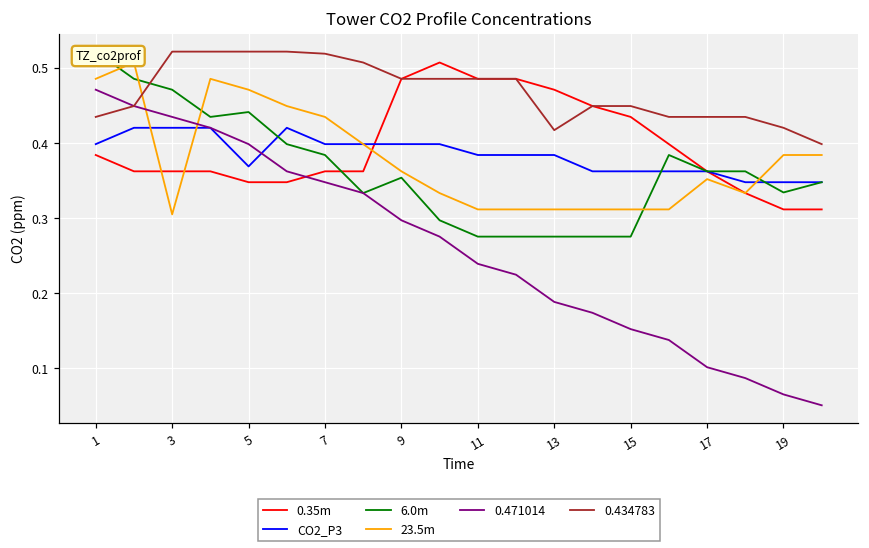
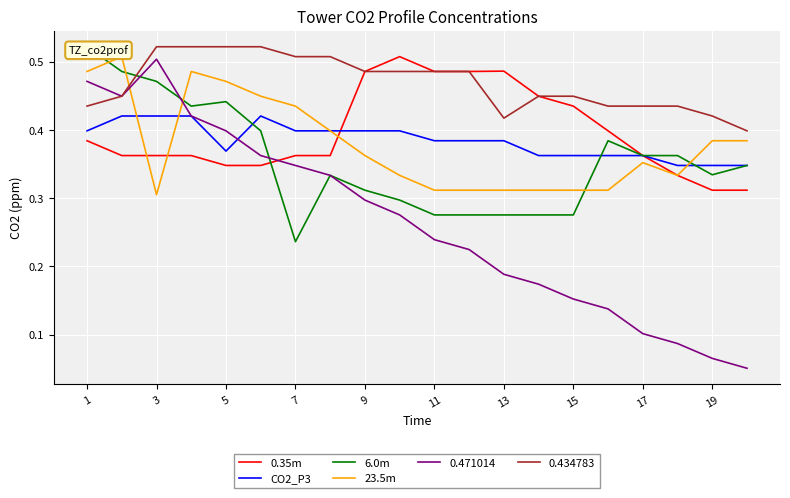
0.471014, 3: 0.43 -> 0.50
6.0m, 7: 0.38 -> 0.24
0.434783, 7: 0.52 -> 0.51
6.0m, 9: 0.35 -> 0.31
0.35m, 13: 0.47 -> 0.49
